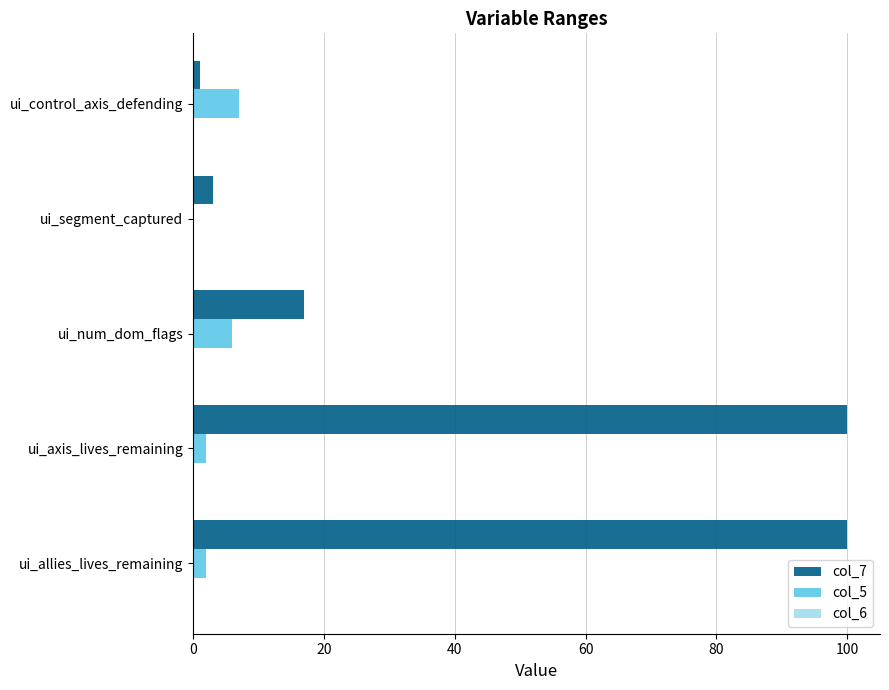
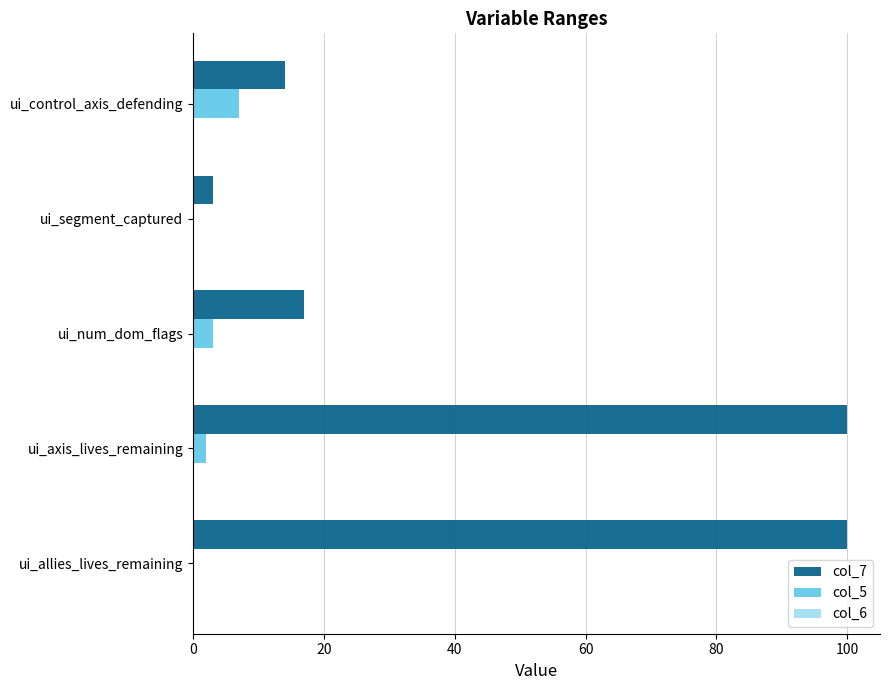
col_7, ui_control_axis_defending: 1 -> 14
col_5, ui_num_dom_flags: 6 -> 3
col_5, ui_allies_lives_remaining: 2 -> 0
